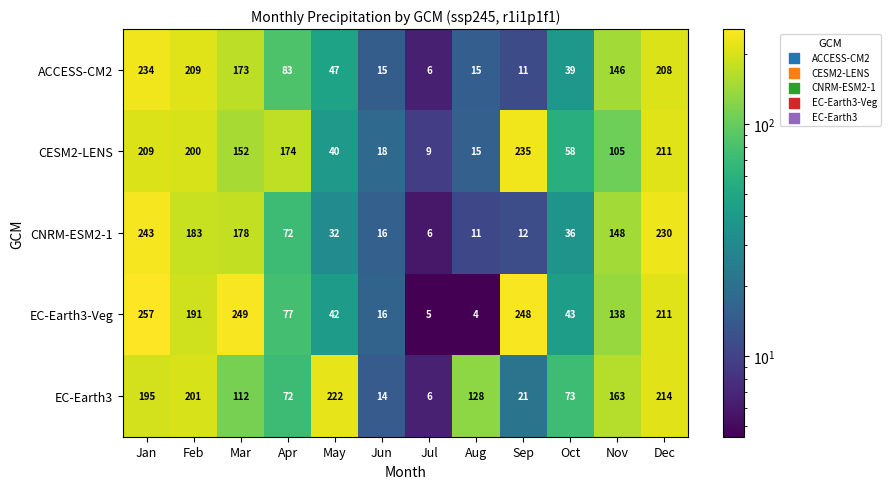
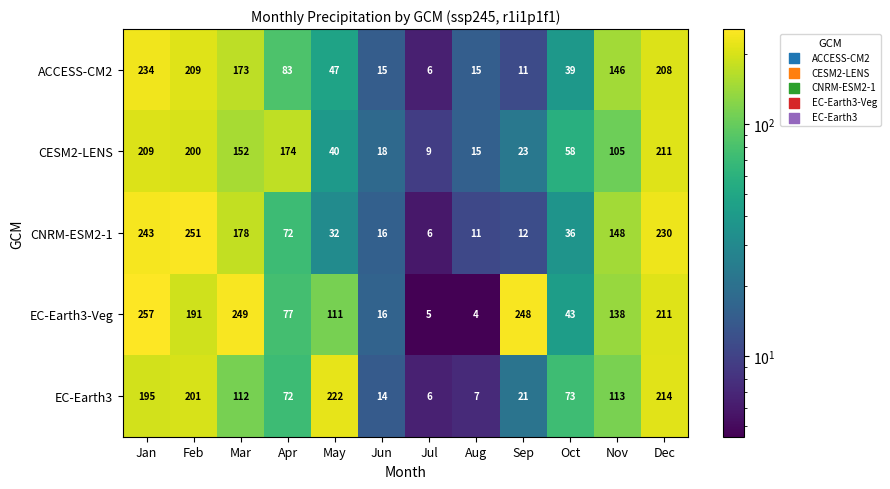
CESM2-LENS, Sep: 235 -> 23
CNRM-ESM2-1, Feb: 183 -> 251
EC-Earth3-Veg, May: 42 -> 111
EC-Earth3, Aug: 128 -> 7
EC-Earth3, Nov: 163 -> 113
